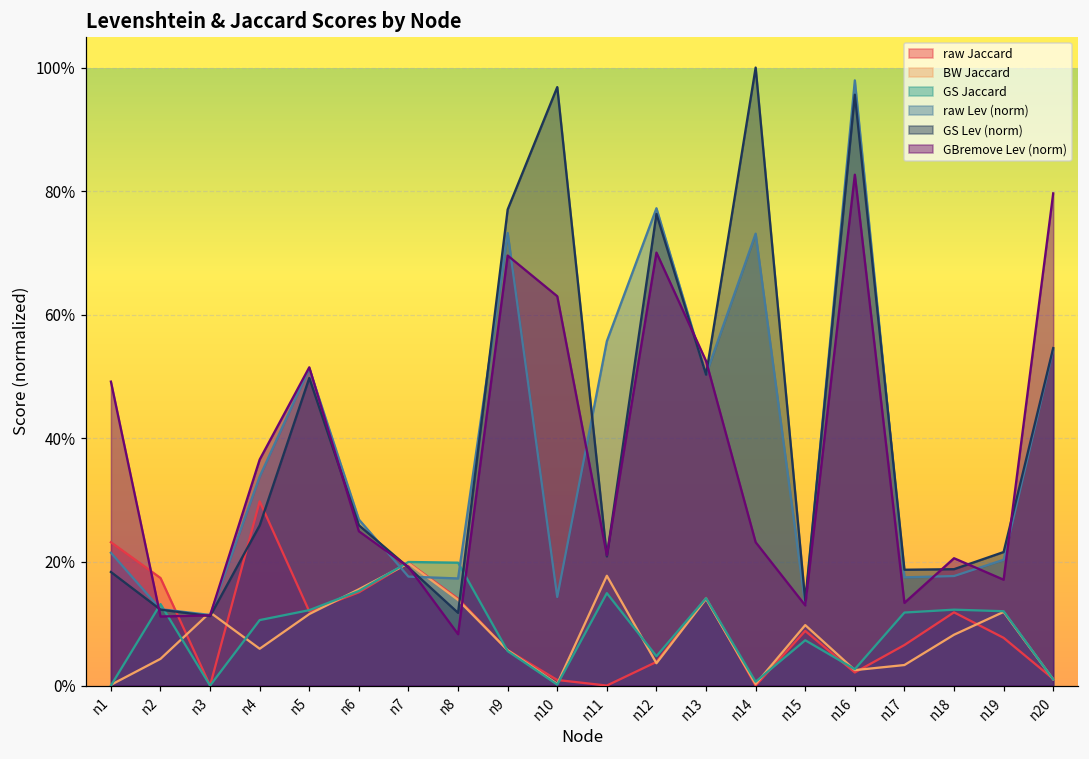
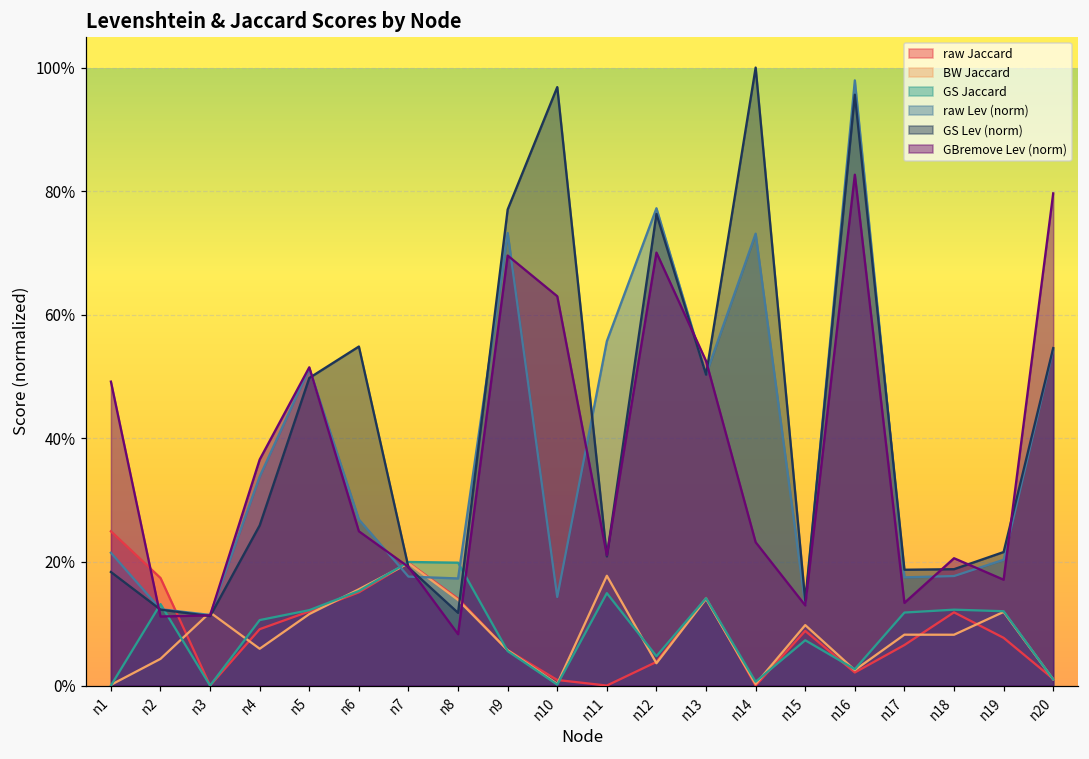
raw Jaccard, n1: 23% -> 25%
raw Jaccard, n4: 30% -> 9%
GS Lev (norm), n6: 26% -> 55%
BW Jaccard, n17: 3% -> 8%
